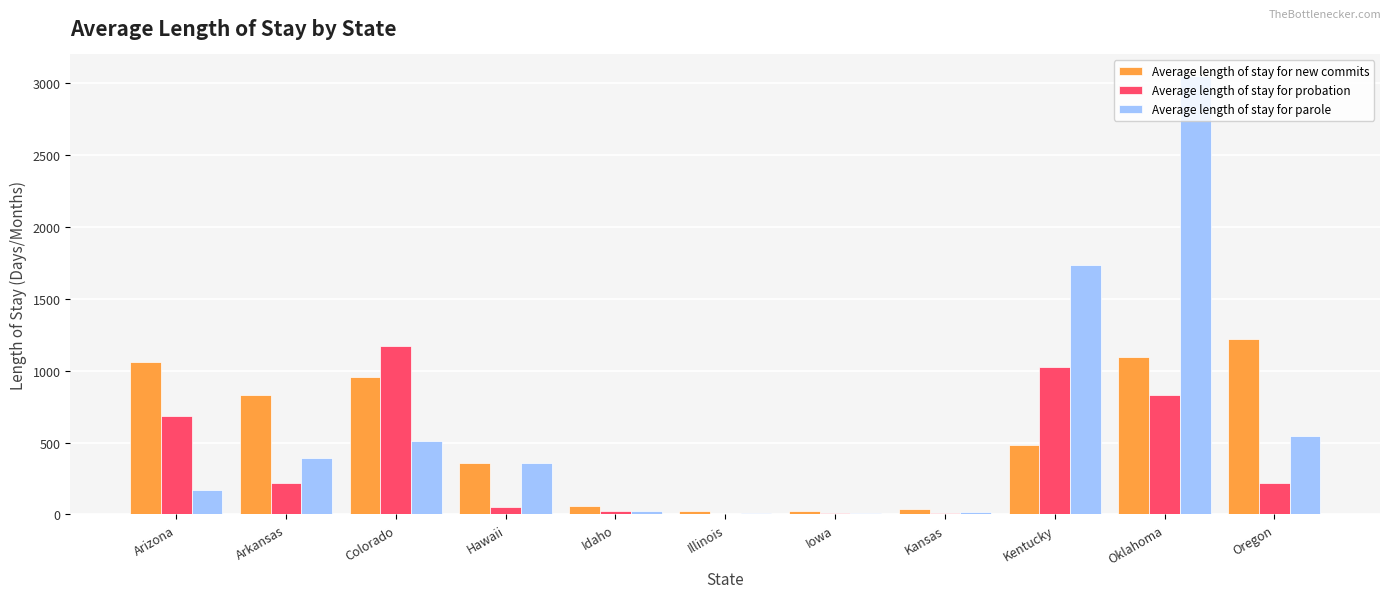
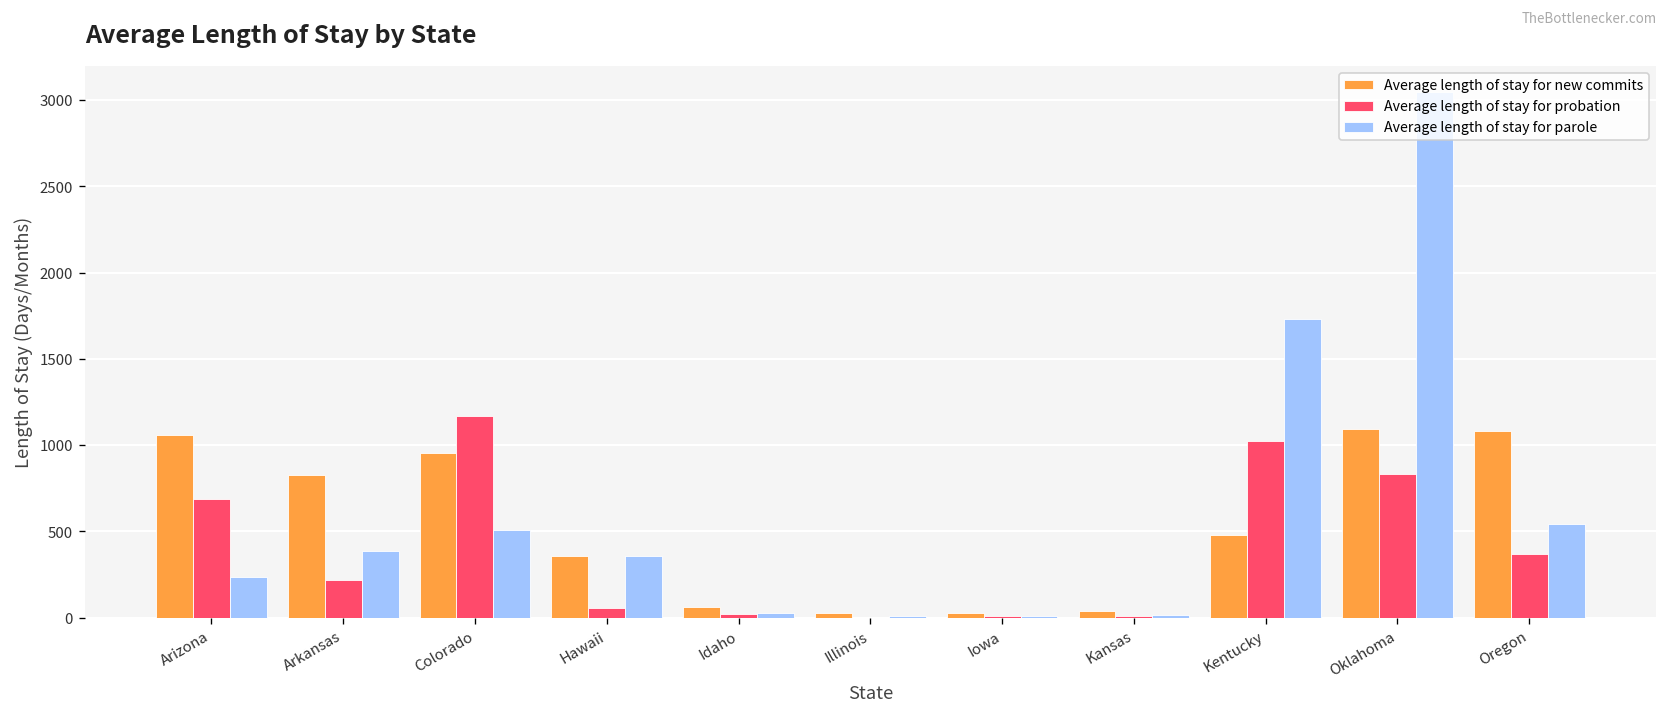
Average length of stay for parole, Arizona: 170 -> 240
Average length of stay for new commits, Oregon: 1220 -> 1080
Average length of stay for probation, Oregon: 220 -> 370
